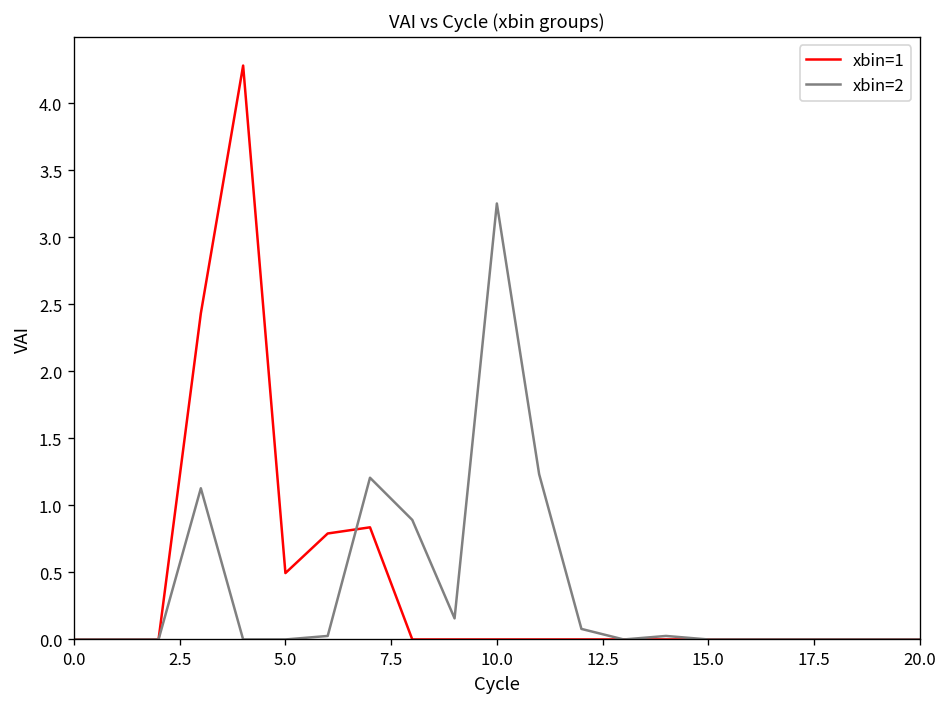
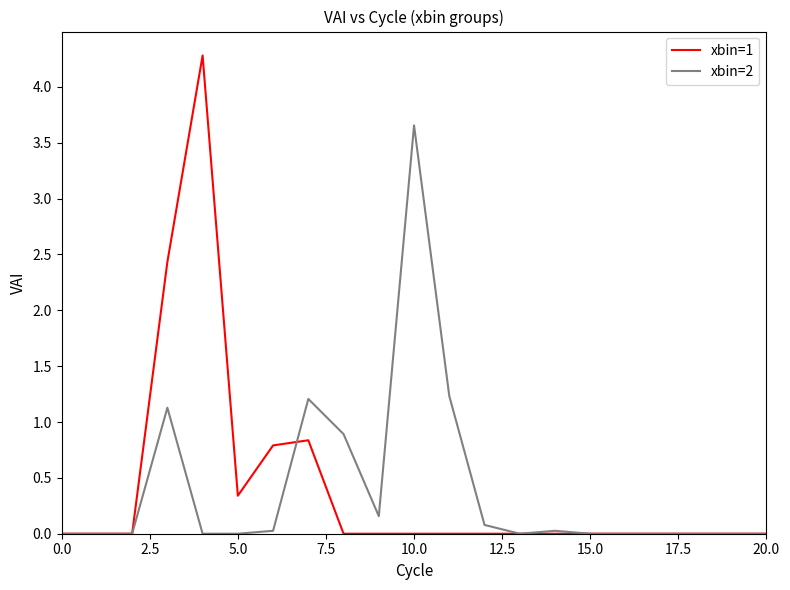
xbin=1, 5.0: 0.50 -> 0.34
xbin=2, 10.0: 3.25 -> 3.66
